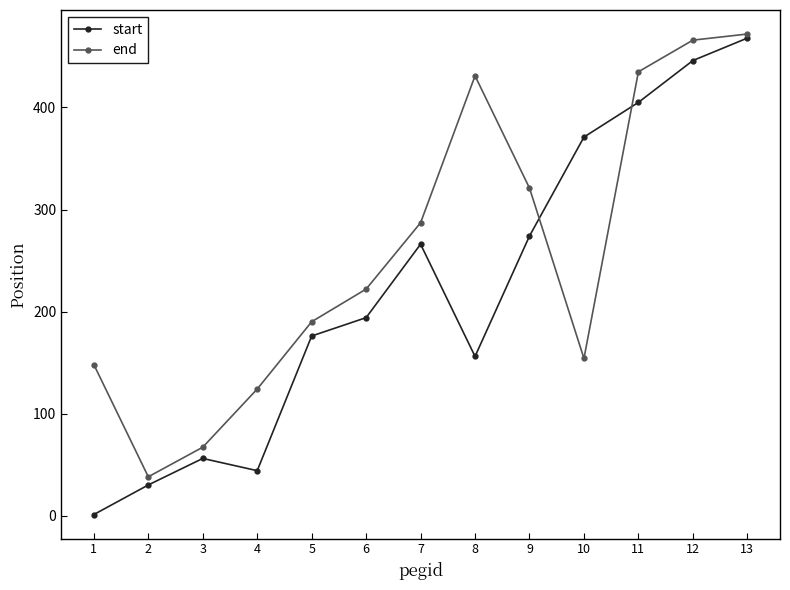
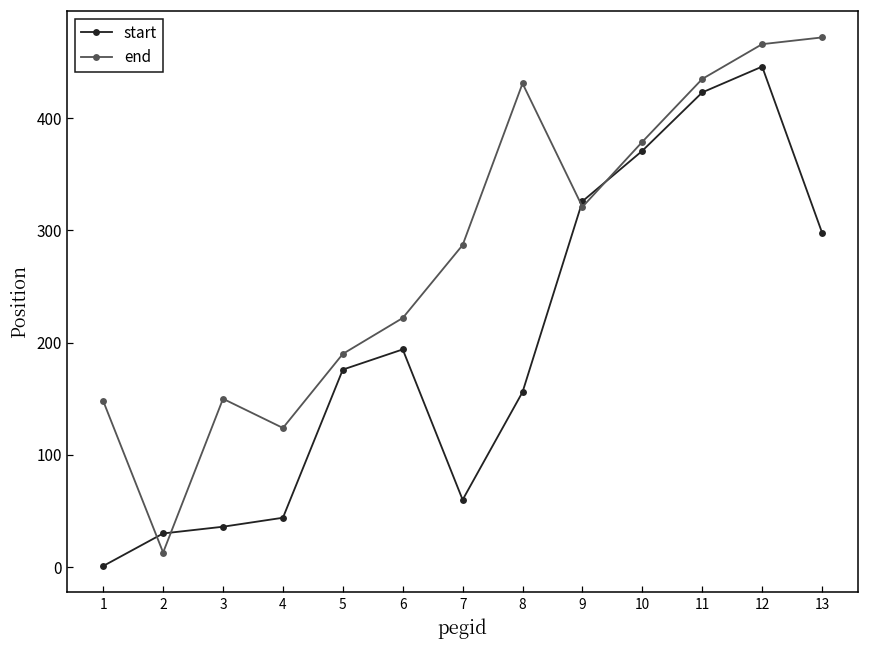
end, 2: 38 -> 13
start, 3: 56 -> 36
end, 3: 67 -> 150
start, 7: 266 -> 60
start, 9: 274 -> 326
end, 10: 154 -> 379
start, 11: 405 -> 423
start, 13: 468 -> 298
